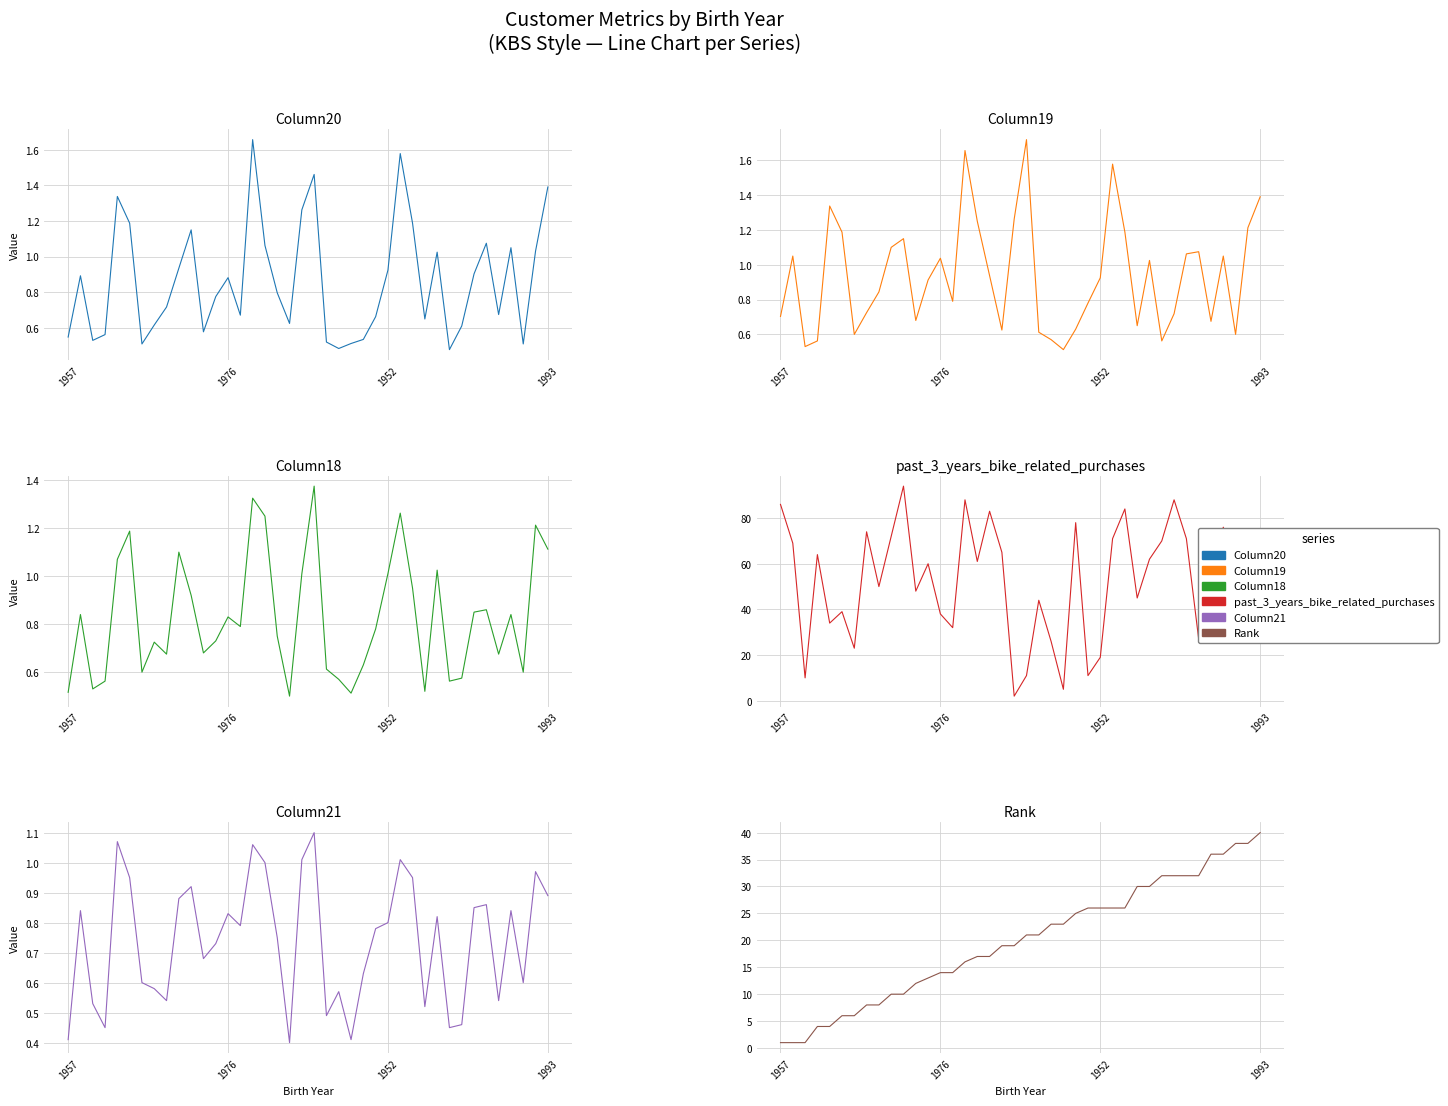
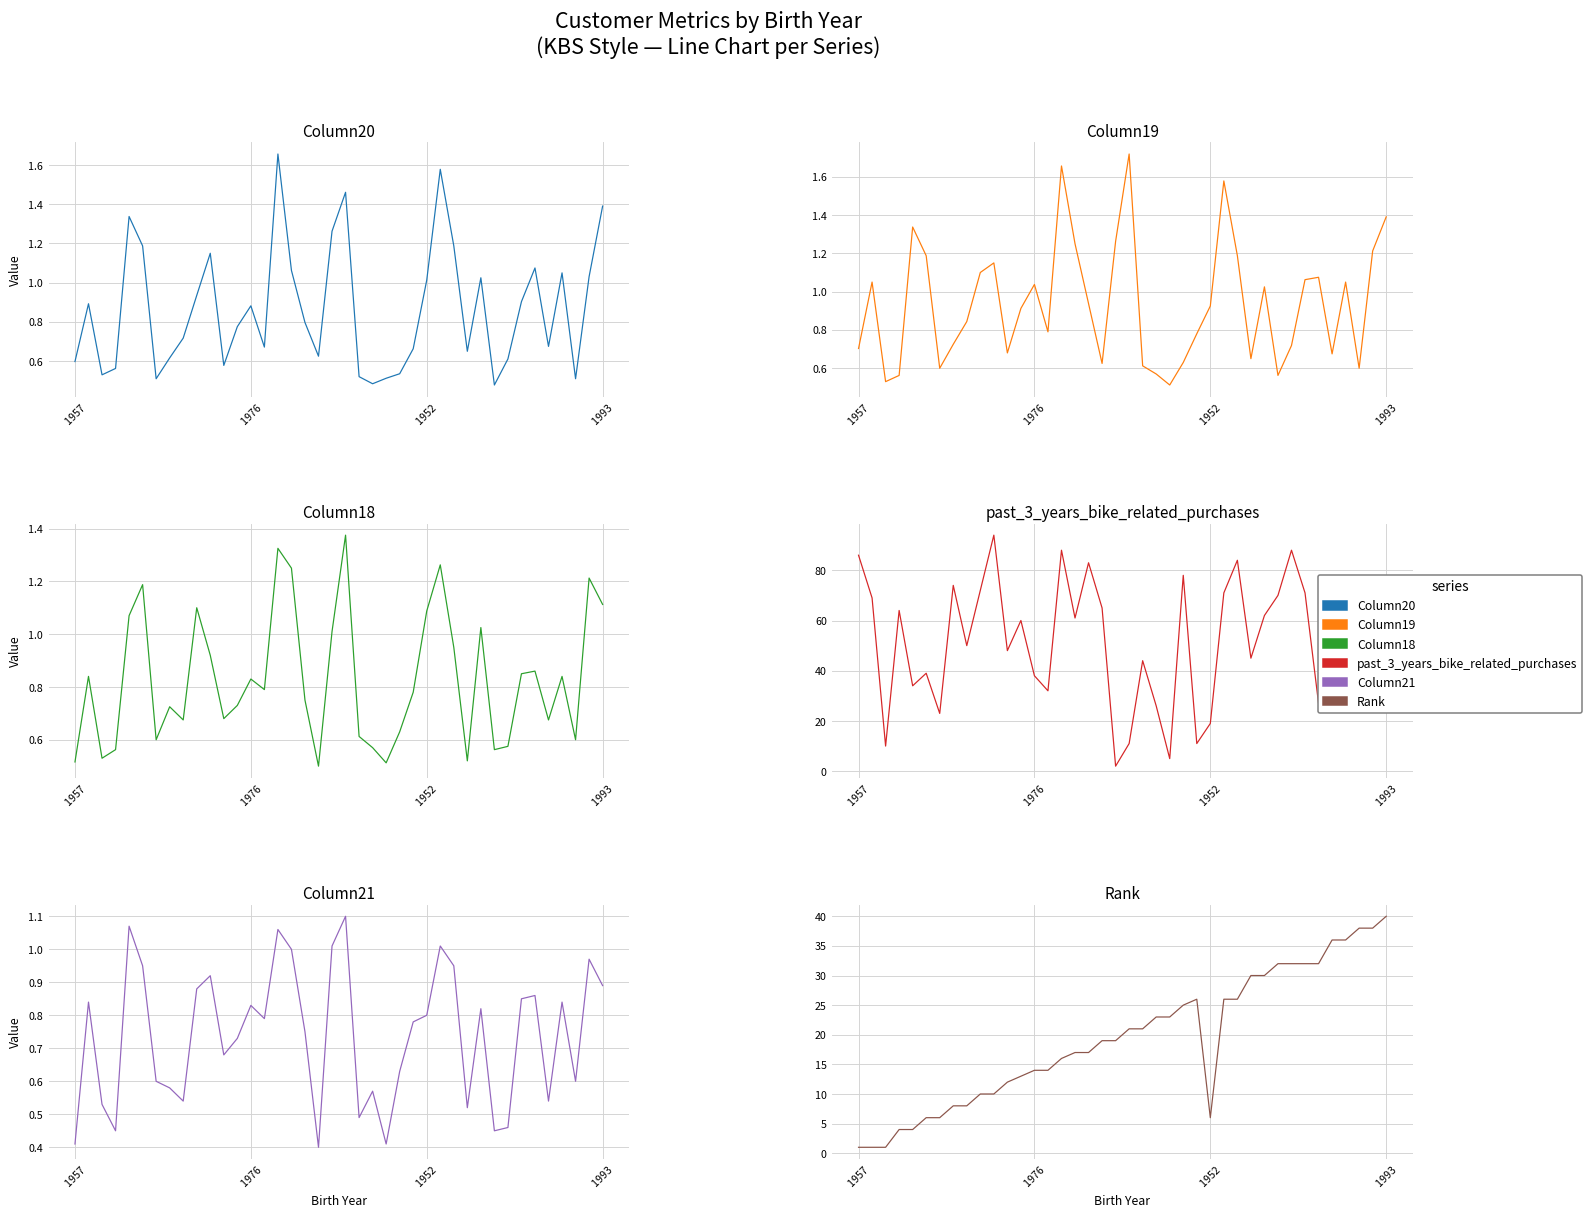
Column20, 1957: 0.55 -> 0.60
Column20, 1952: 0.92 -> 1.01
Column18, 1952: 1.01 -> 1.09
Rank, 1952: 26 -> 6
